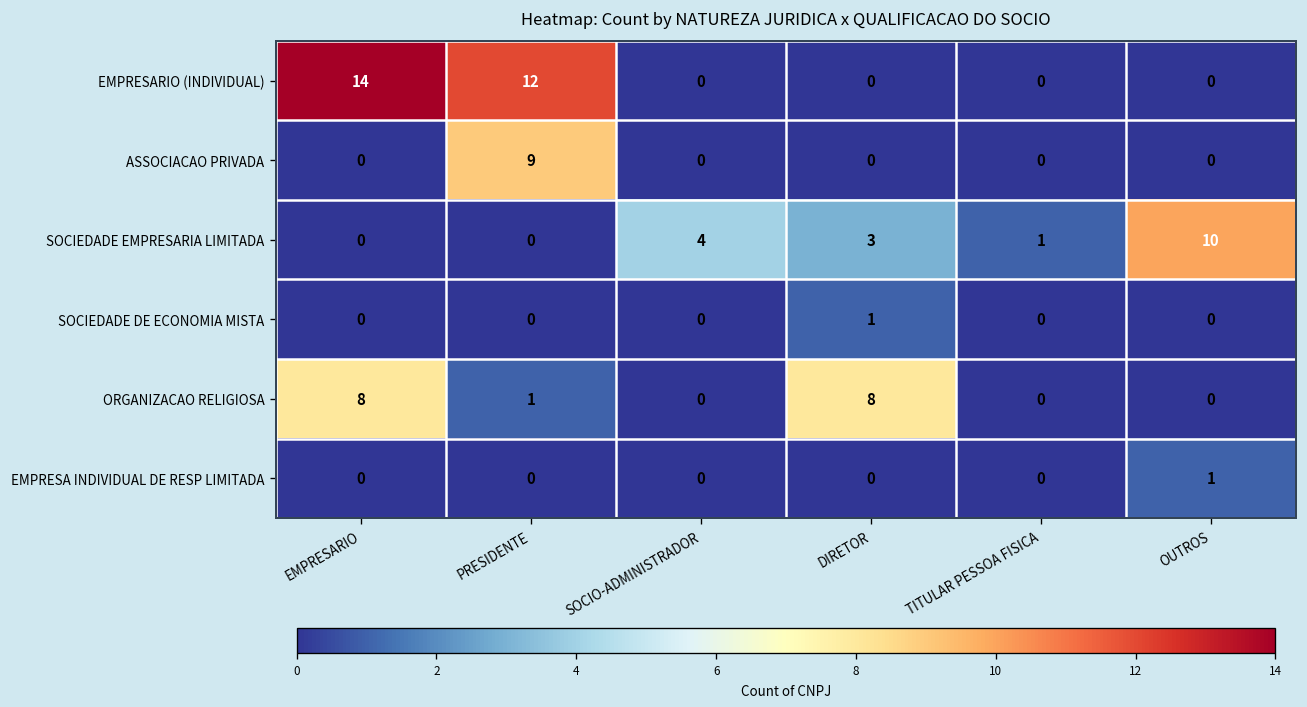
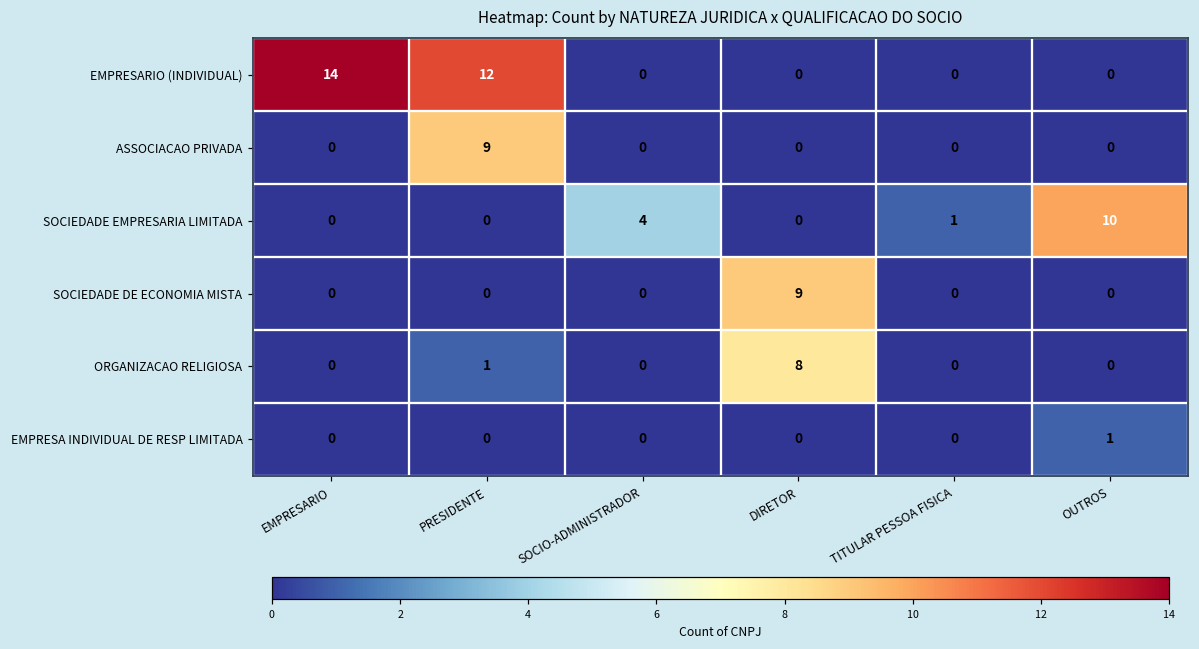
SOCIEDADE EMPRESARIA LIMITADA, DIRETOR: 3 -> 0
SOCIEDADE DE ECONOMIA MISTA, DIRETOR: 1 -> 9
ORGANIZACAO RELIGIOSA, EMPRESARIO: 8 -> 0
